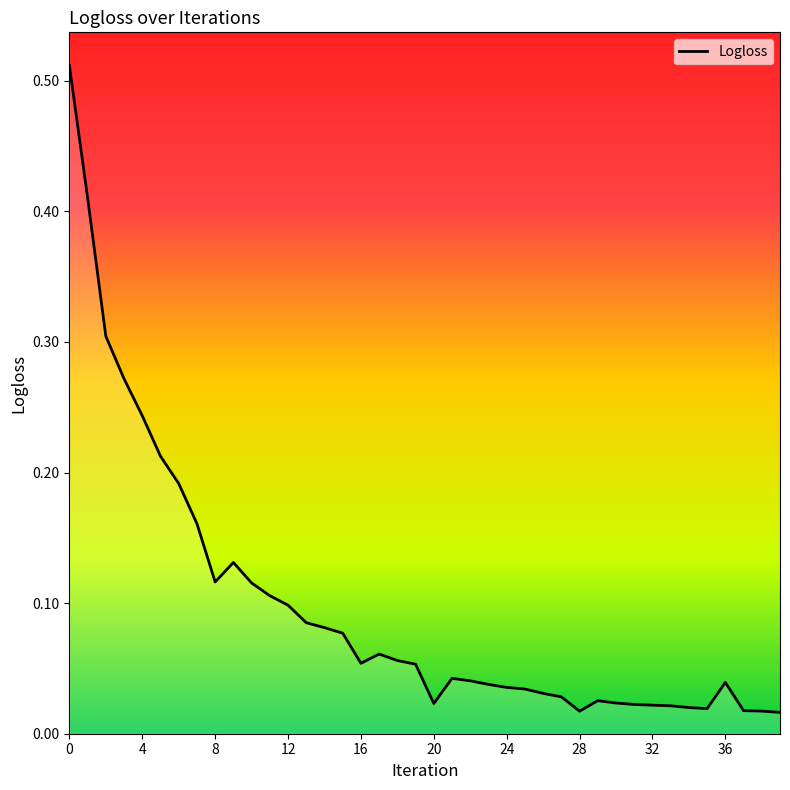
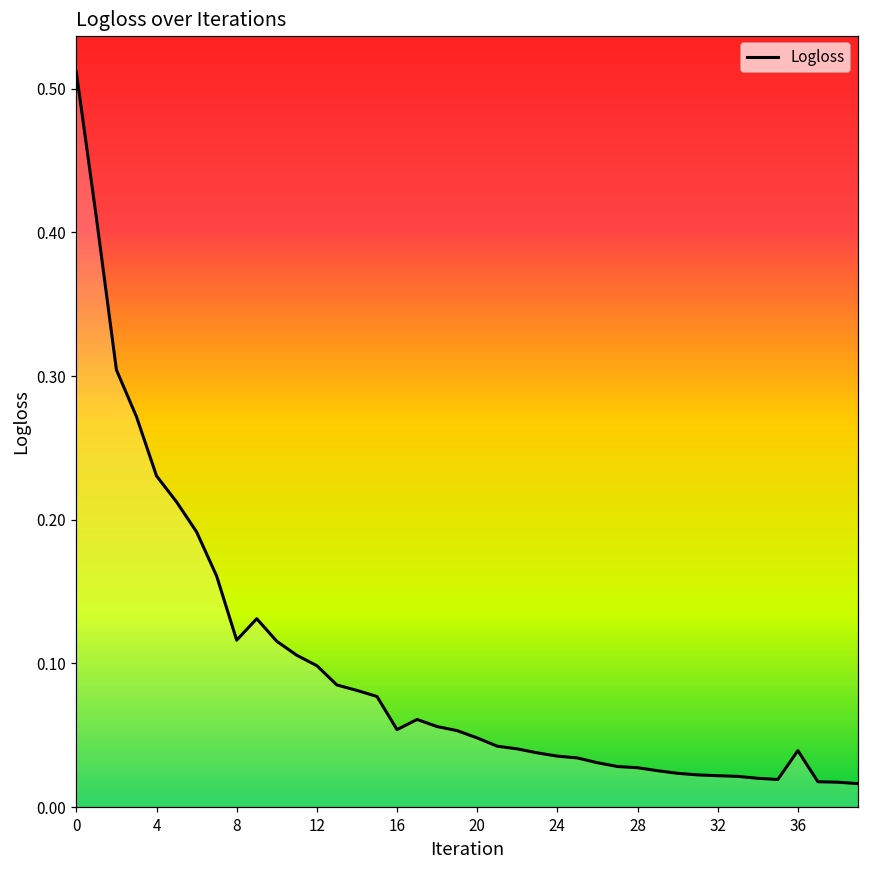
4: 0.243 -> 0.231
20: 0.023 -> 0.048
28: 0.017 -> 0.027
